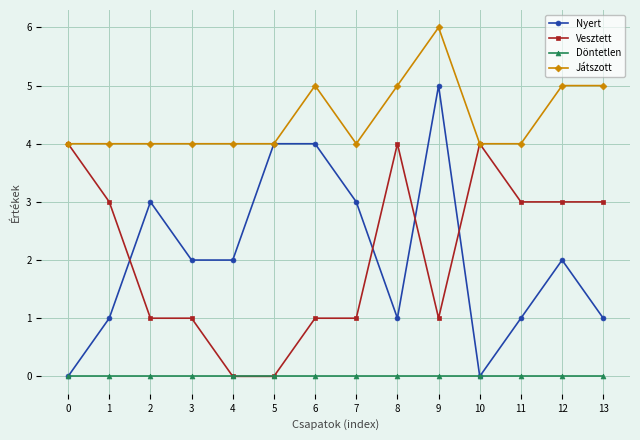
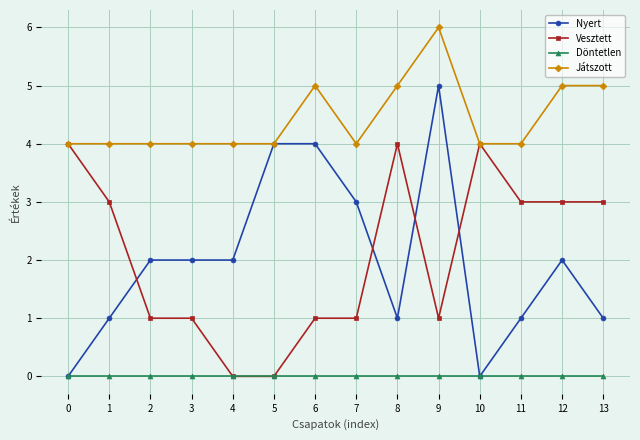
Nyert, 2: 3 -> 2
